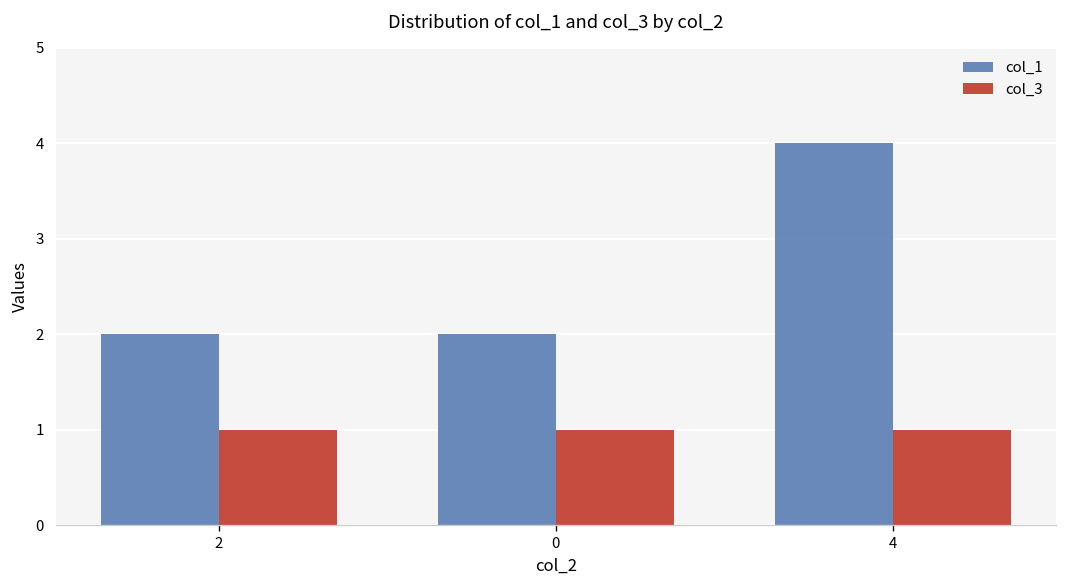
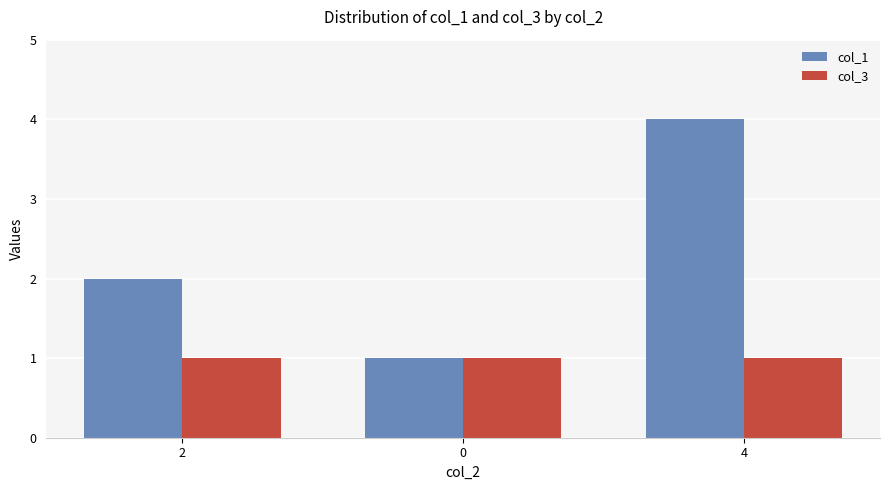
col_1, 0: 2 -> 1
